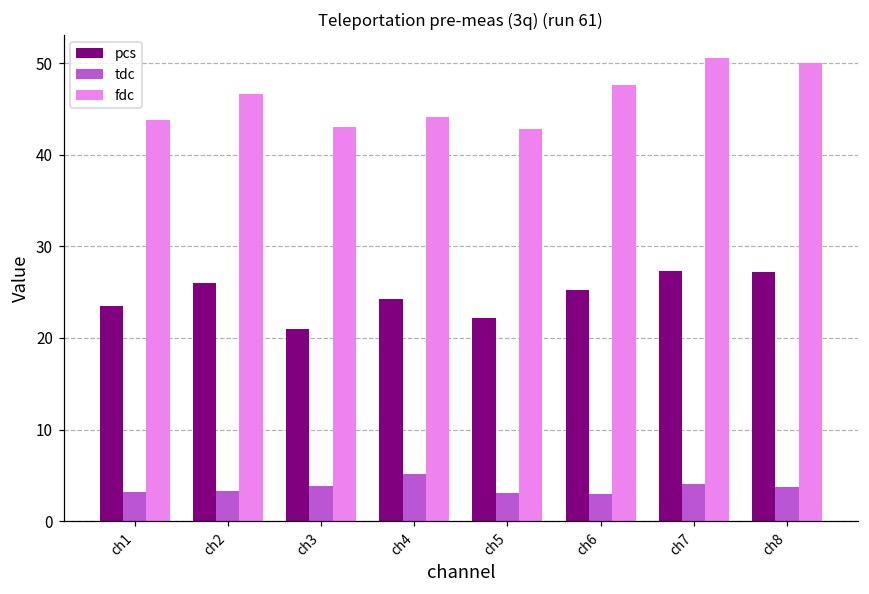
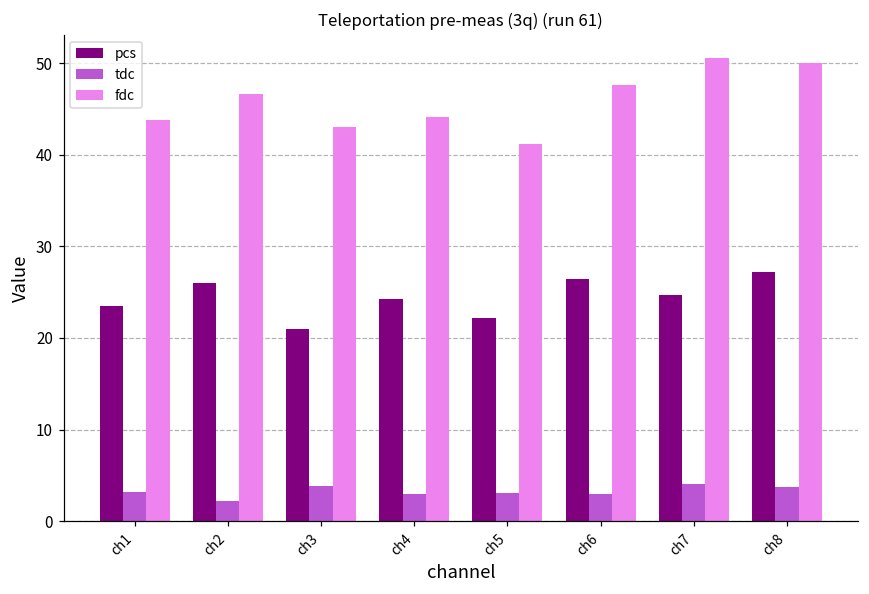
tdc, ch2: 3 -> 2
tdc, ch4: 5 -> 3
fdc, ch5: 43 -> 41
pcs, ch6: 25 -> 26
pcs, ch7: 27 -> 25
